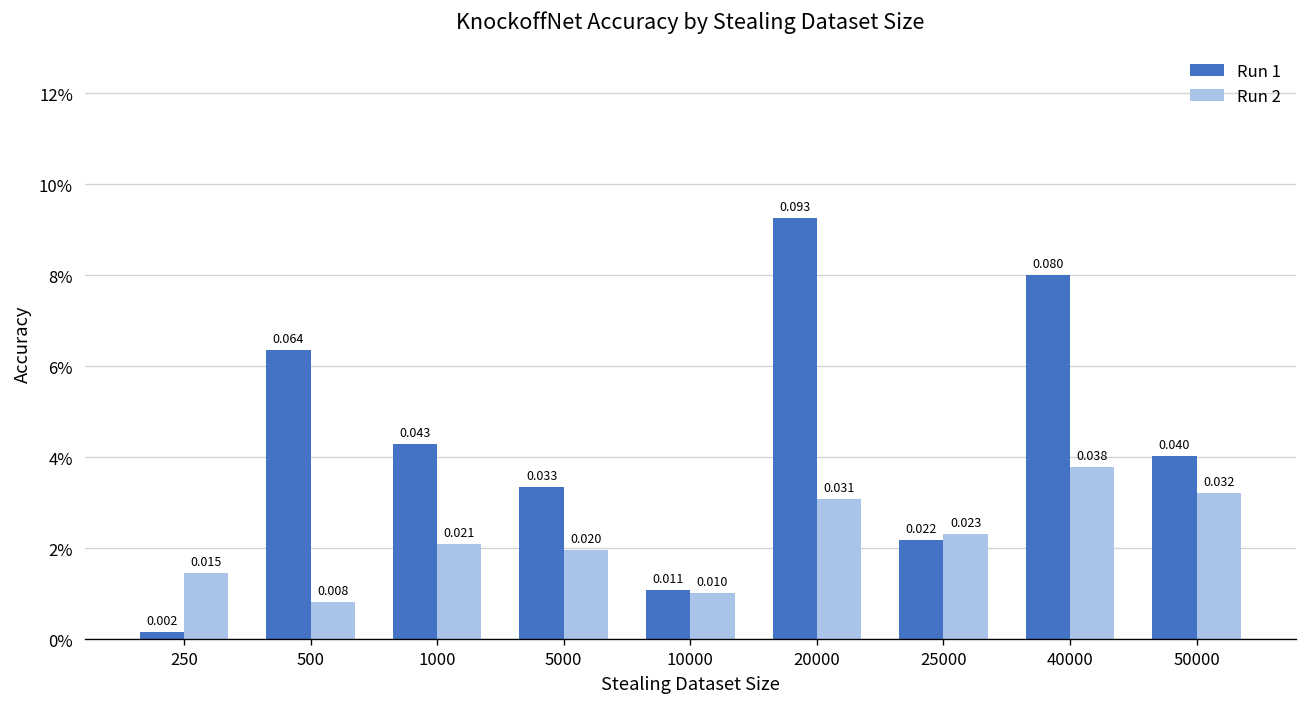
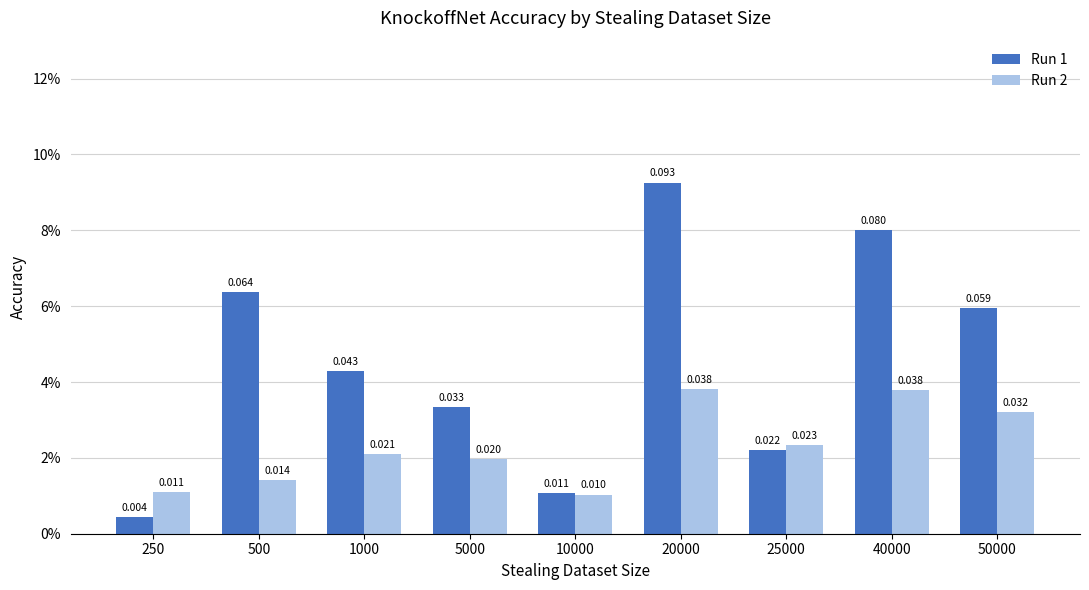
Run 1, 250: 0.002 -> 0.004
Run 2, 250: 0.015 -> 0.011
Run 2, 500: 0.008 -> 0.014
Run 2, 20000: 0.031 -> 0.038
Run 1, 50000: 0.040 -> 0.059
